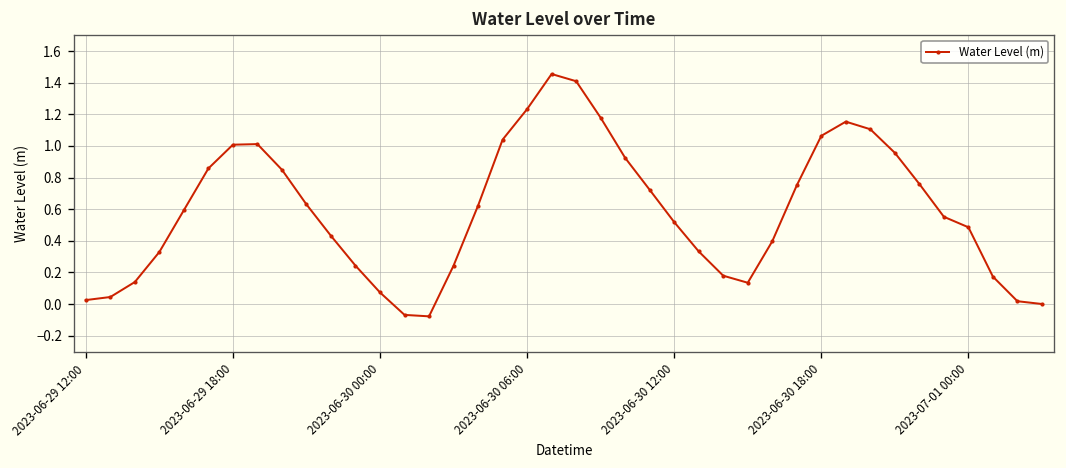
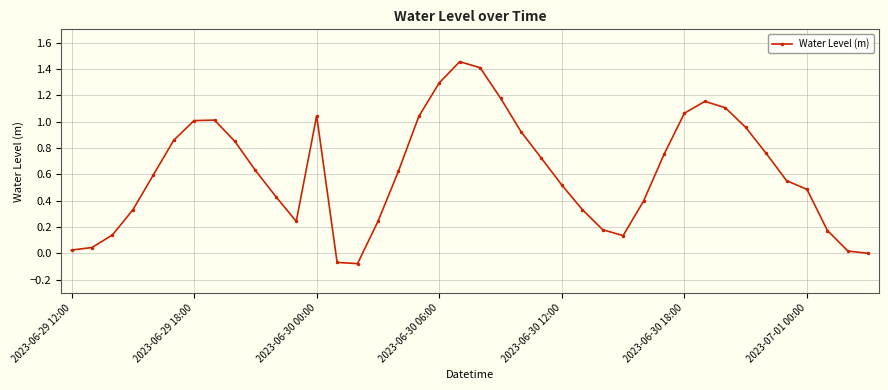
2023-06-30 00:00: 0.07 -> 1.04
2023-06-30 06:00: 1.23 -> 1.29
